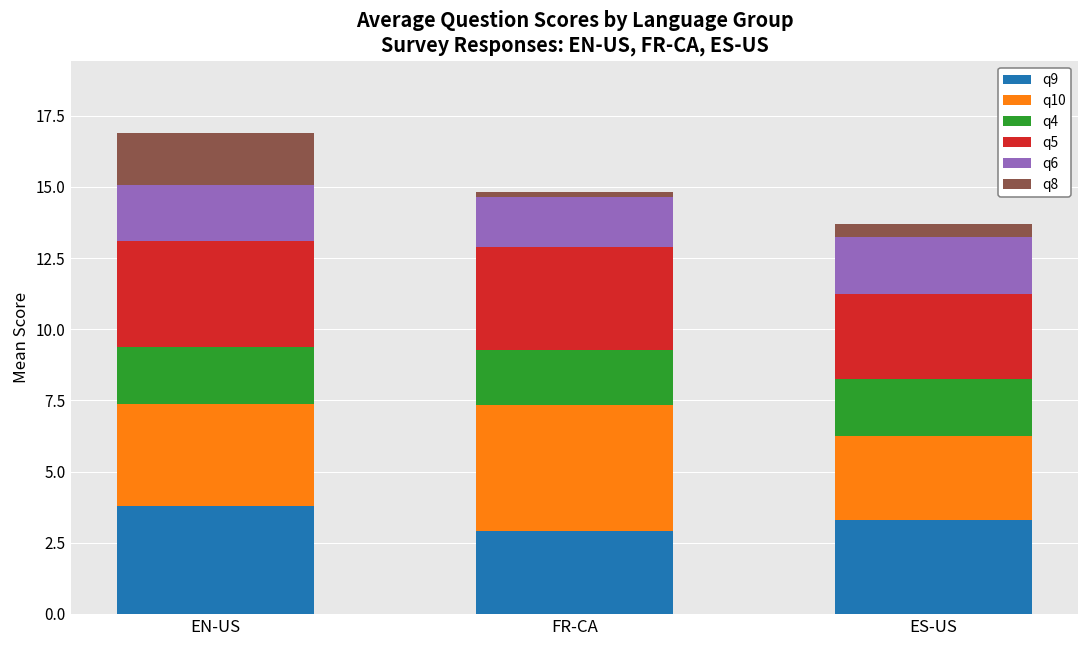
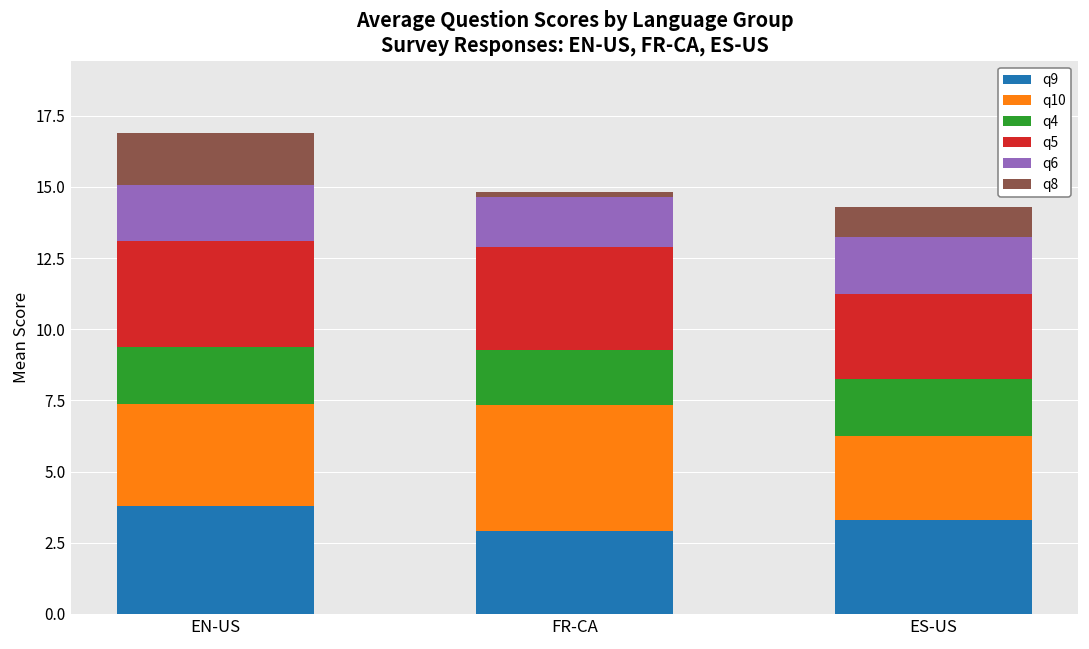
q8, ES-US: 0.4 -> 1.0
